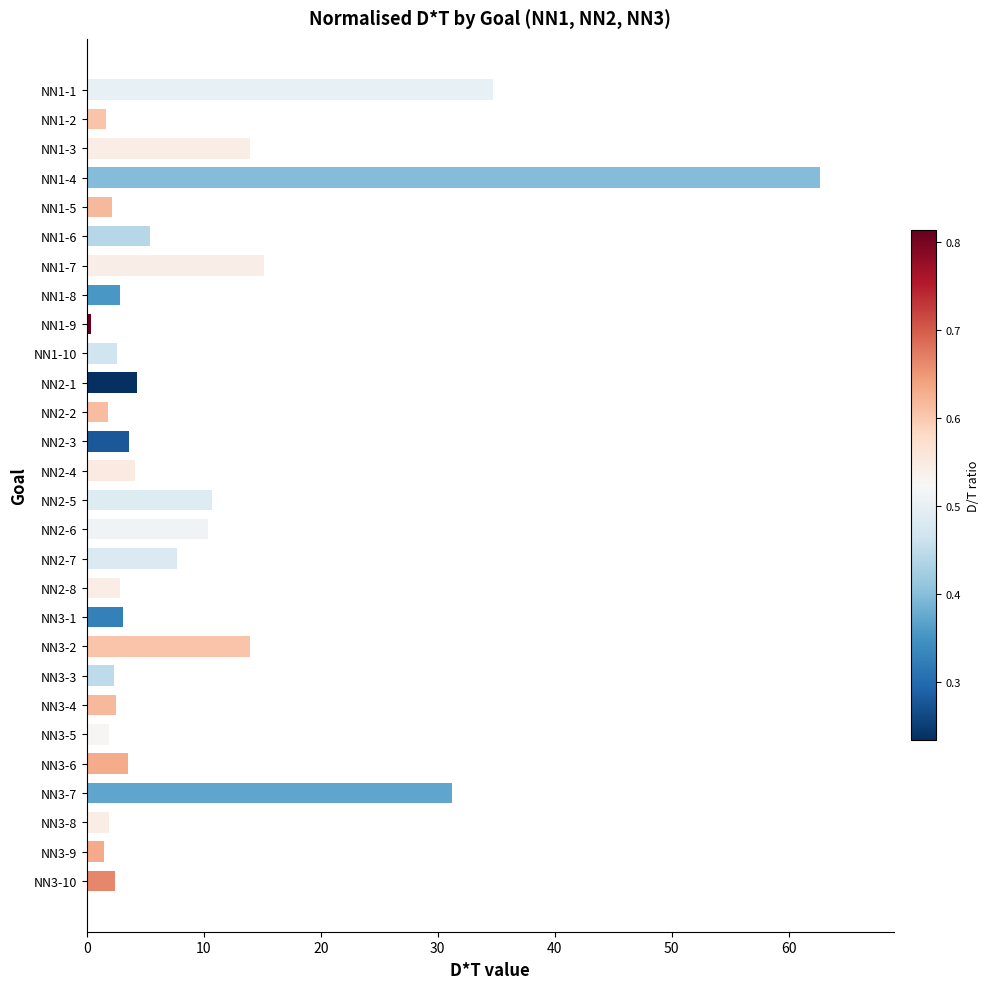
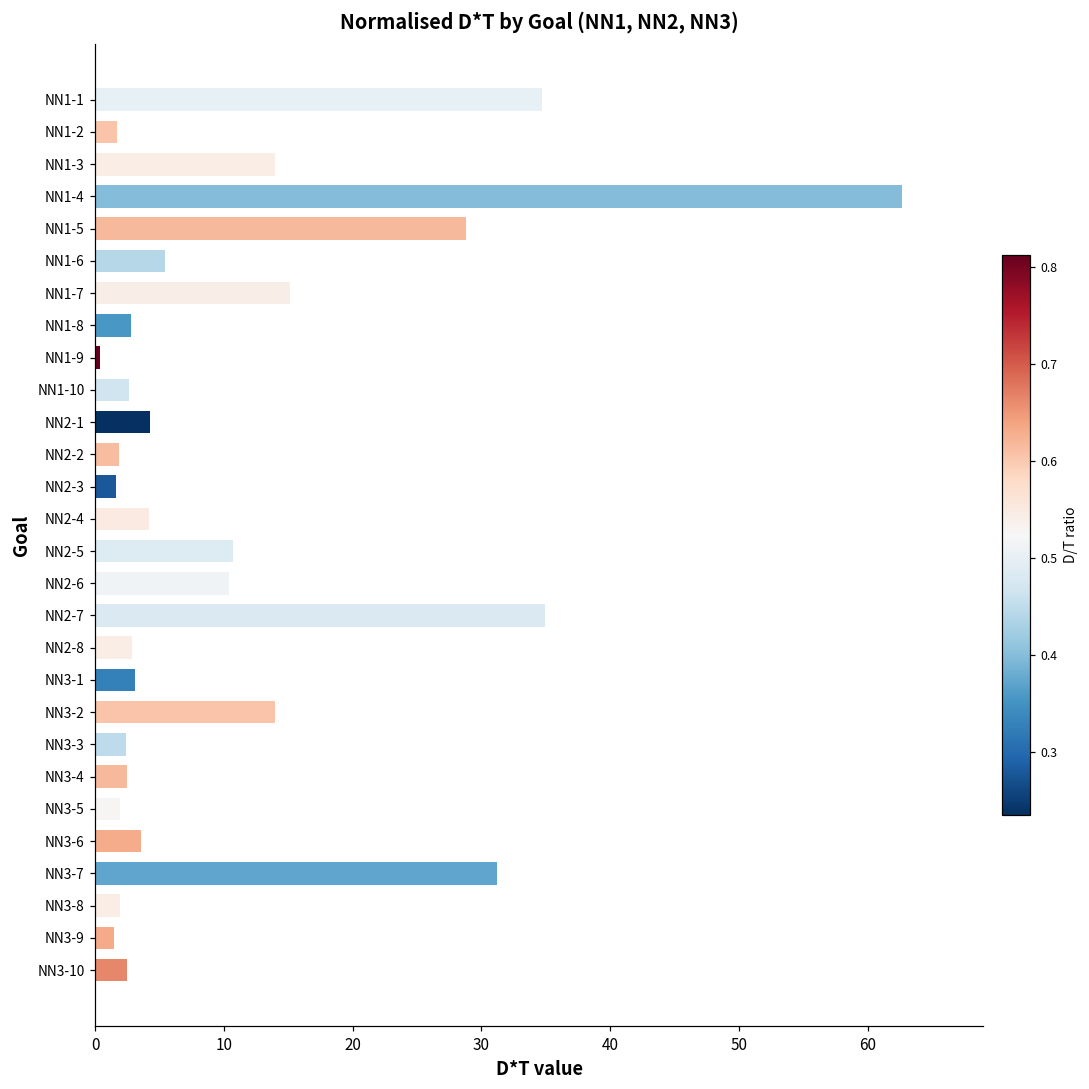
NN1-5: 2.2 -> 28.8
NN2-3: 3.6 -> 1.6
NN2-7: 7.7 -> 35.0
